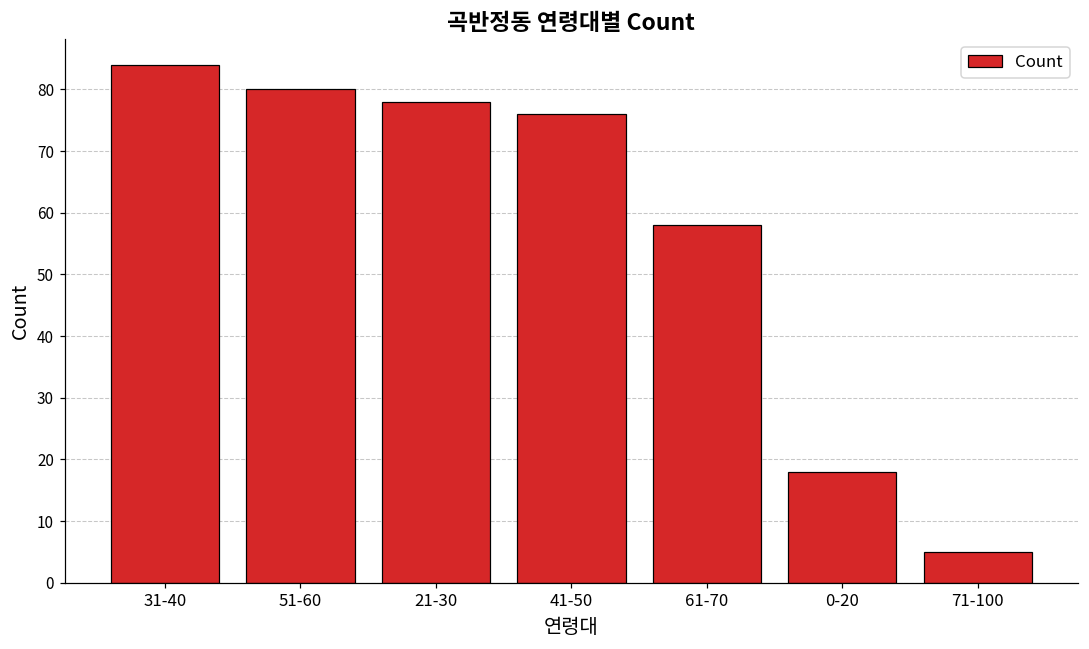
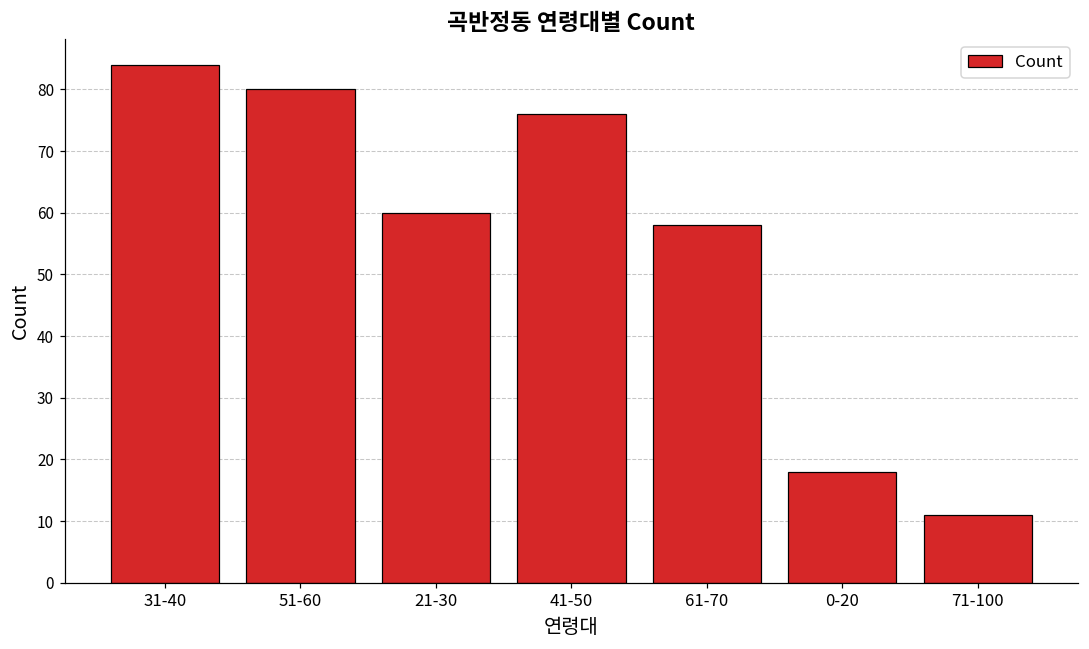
21-30: 78 -> 60
71-100: 5 -> 11
